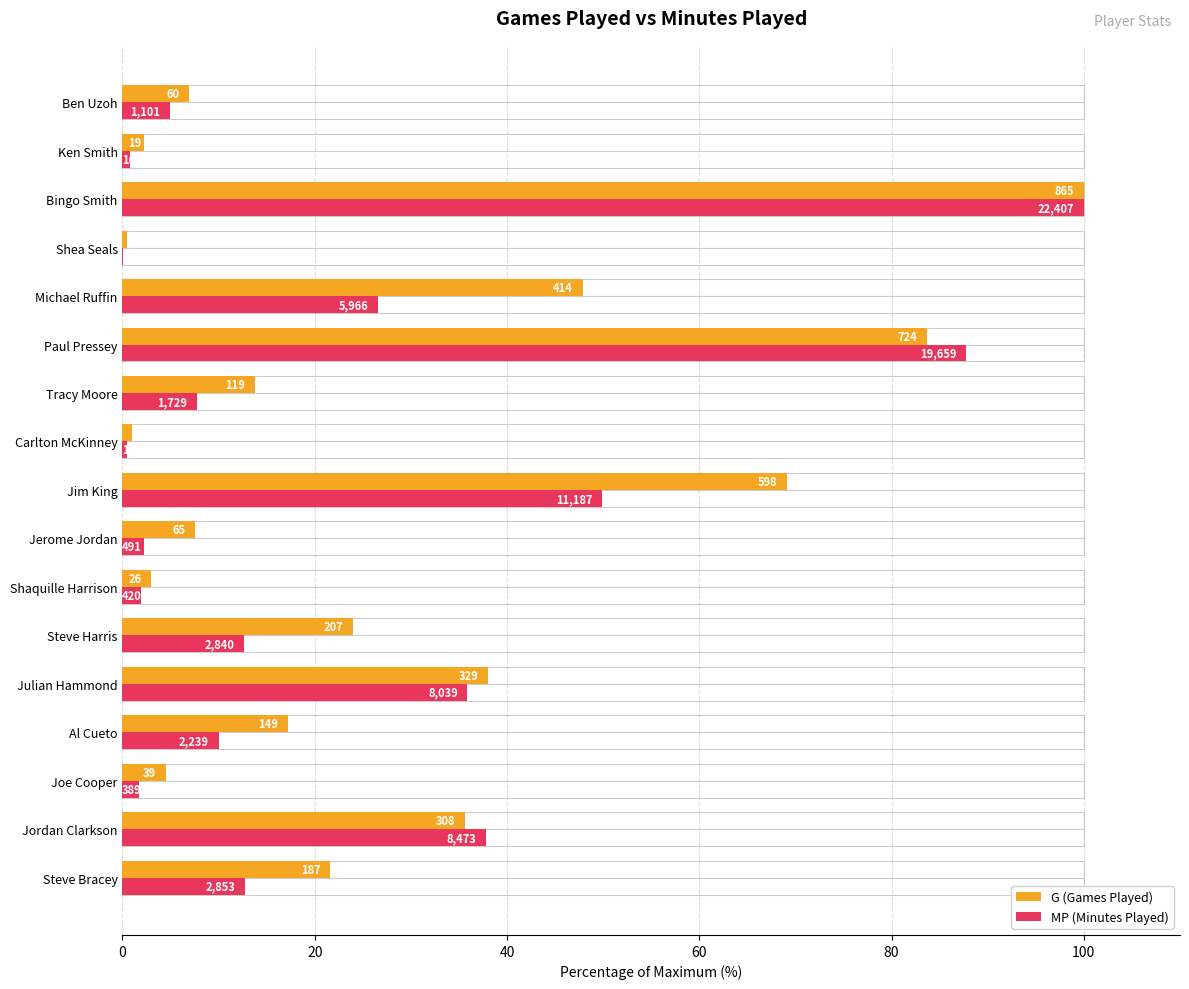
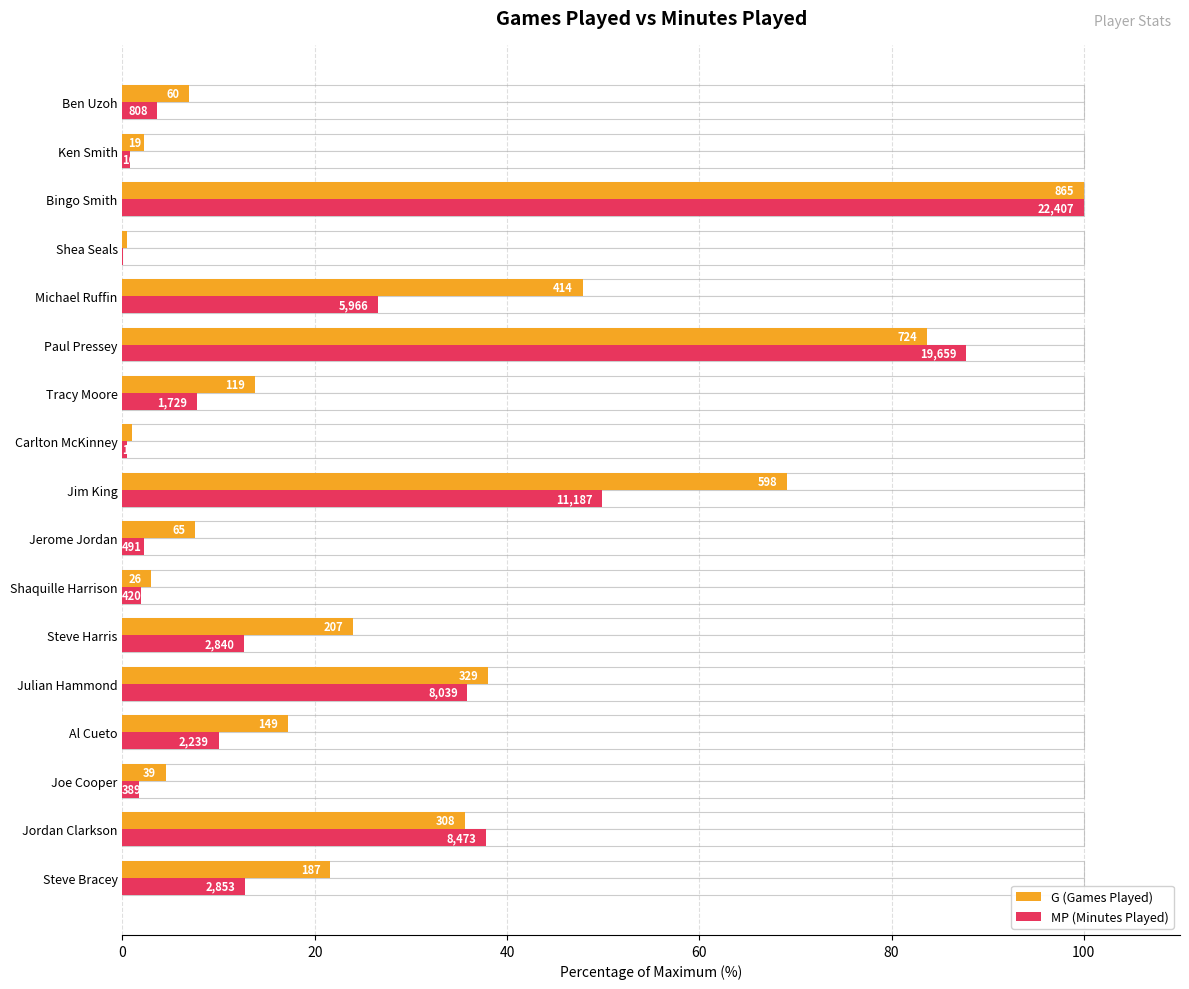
MP (Minutes Played), Ben Uzoh: 1,101 -> 808
